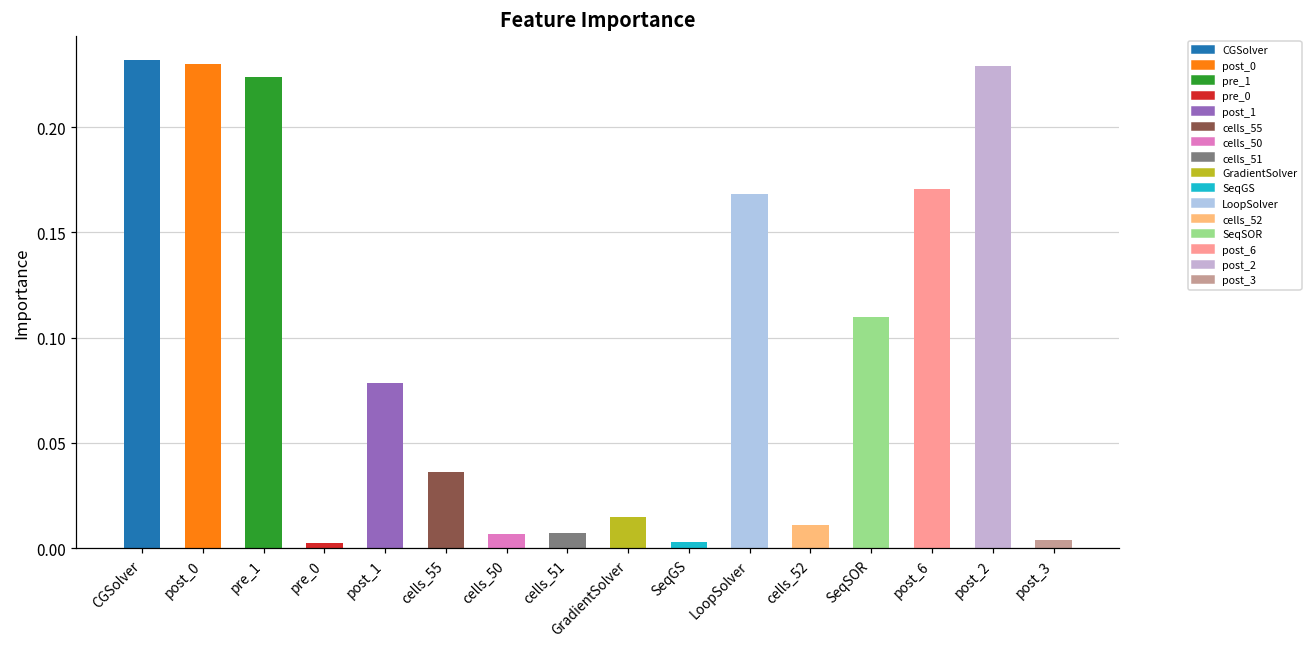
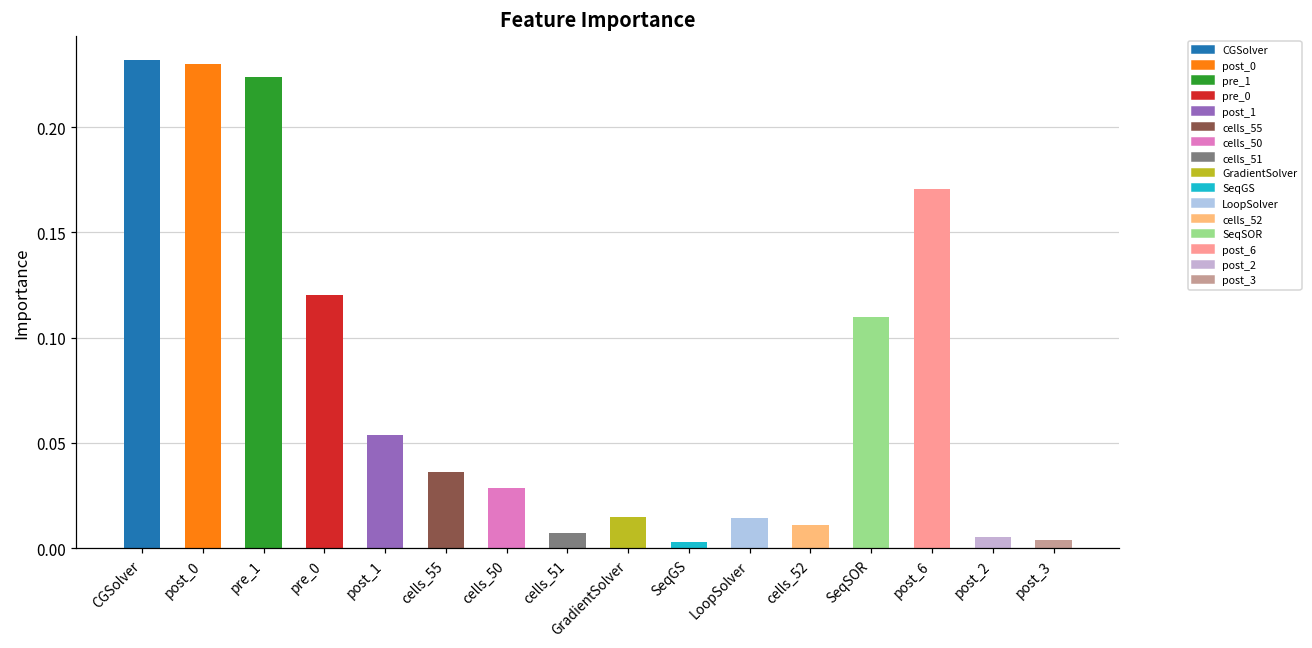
pre_0: 0.002 -> 0.120
post_1: 0.078 -> 0.054
cells_50: 0.007 -> 0.028
LoopSolver: 0.168 -> 0.014
post_2: 0.229 -> 0.005
